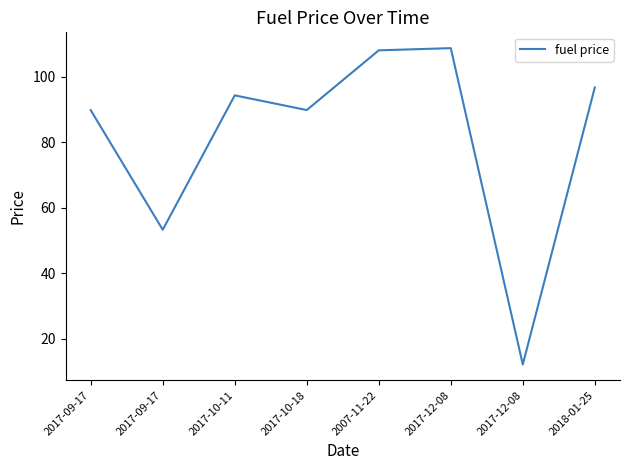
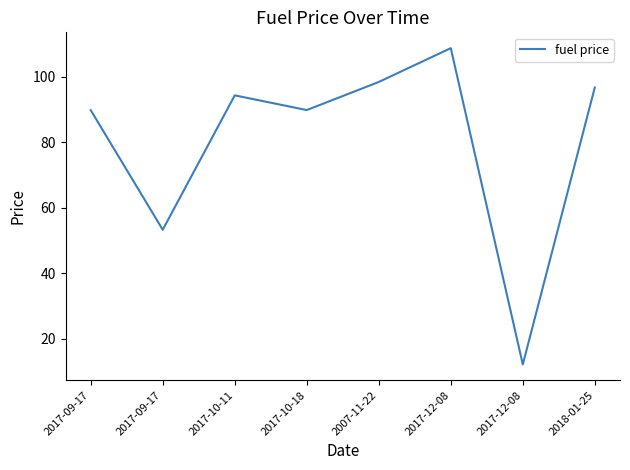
2007-11-22: 108 -> 98
